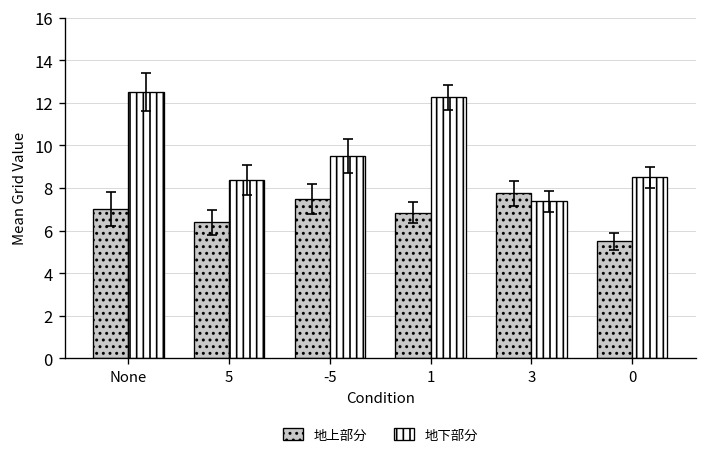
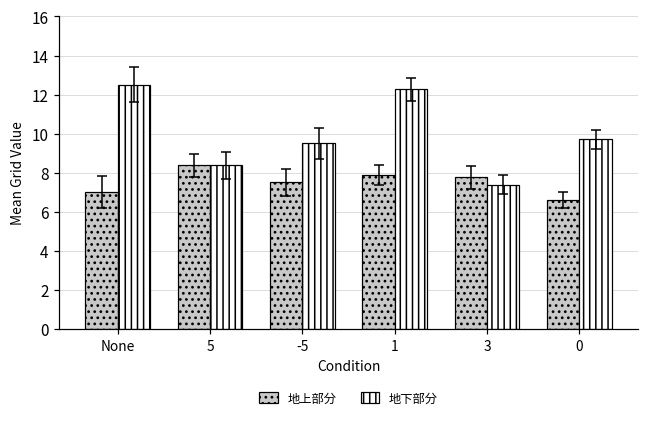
地上部分, 5: 6.4 -> 8.4
地上部分, 1: 6.8 -> 7.9
地上部分, 0: 5.5 -> 6.6
地下部分, 0: 8.5 -> 9.7
